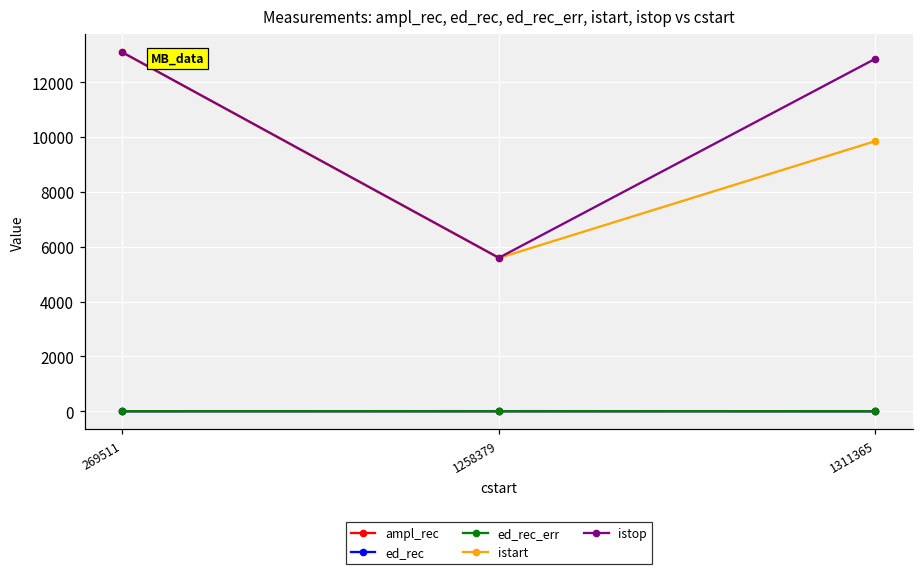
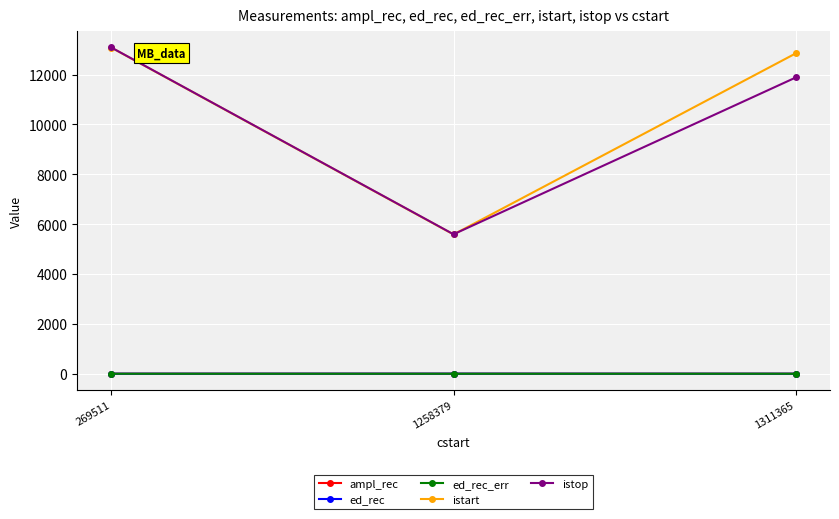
istart, 1311365: 9800 -> 12900
istop, 1311365: 12900 -> 11900
